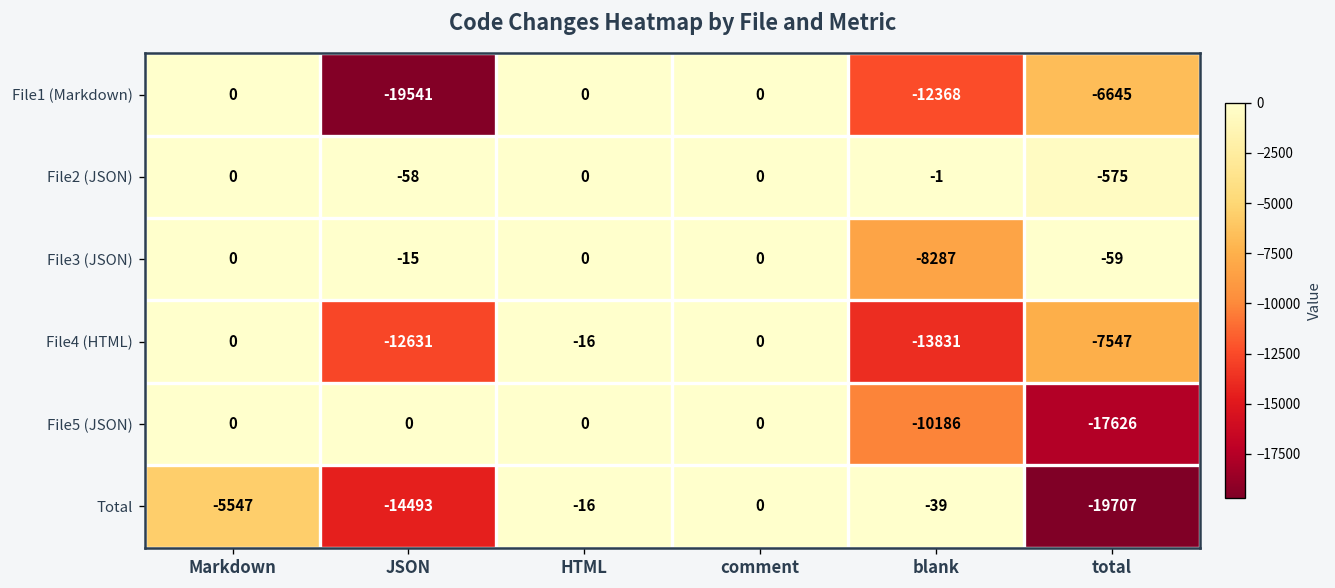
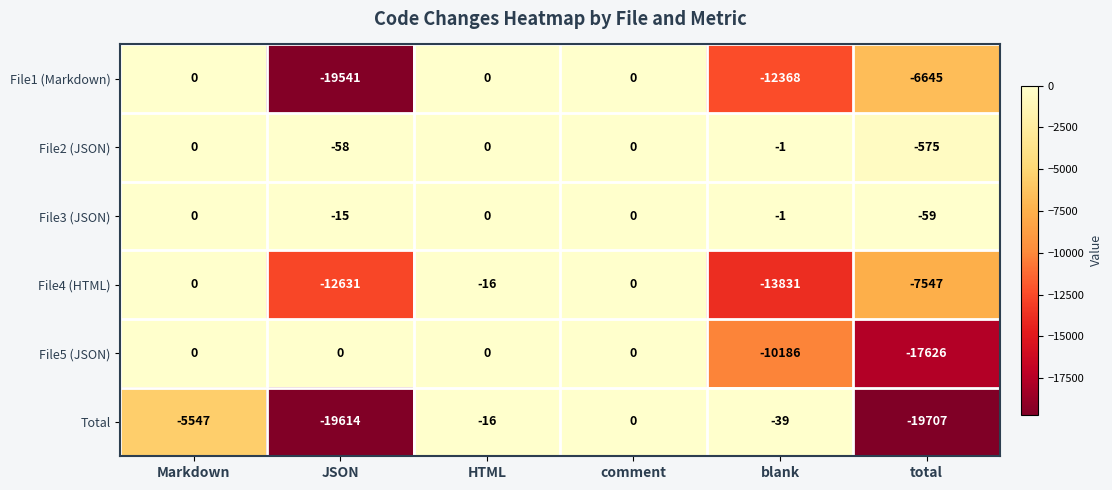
File3 (JSON), blank: -8287 -> -1
Total, JSON: -14493 -> -19614
